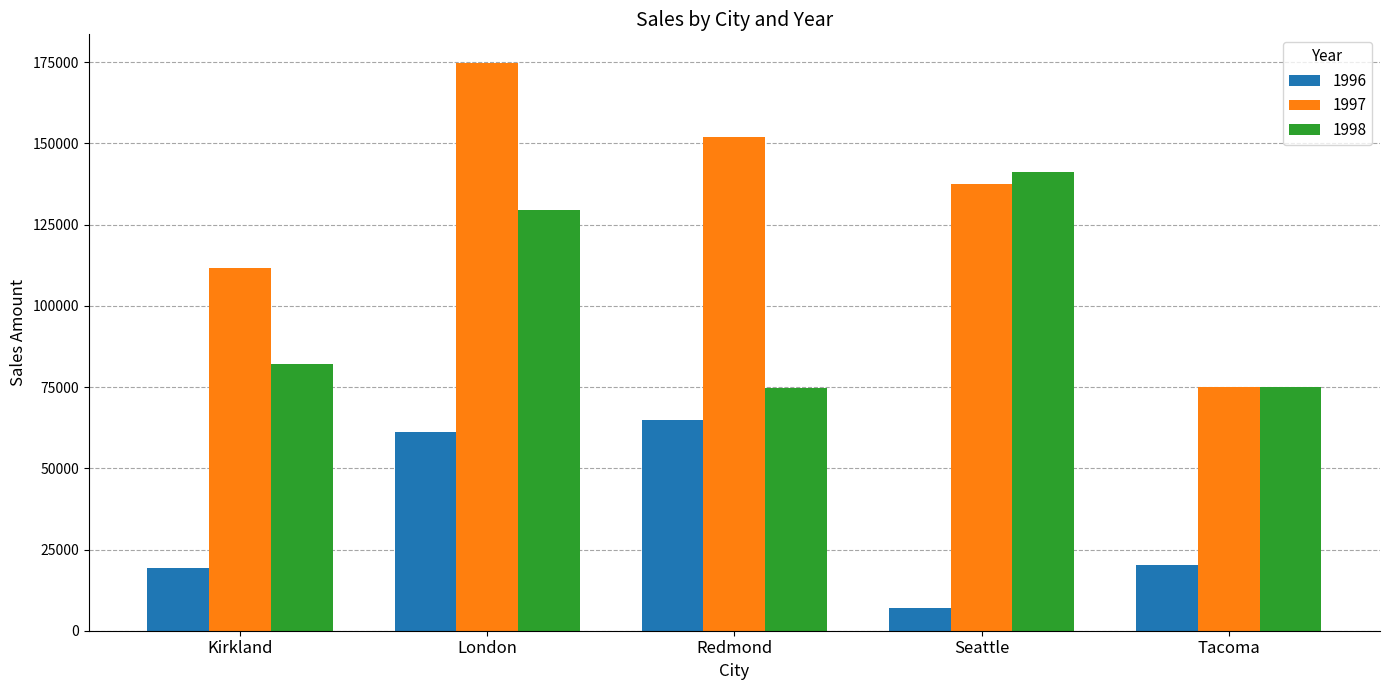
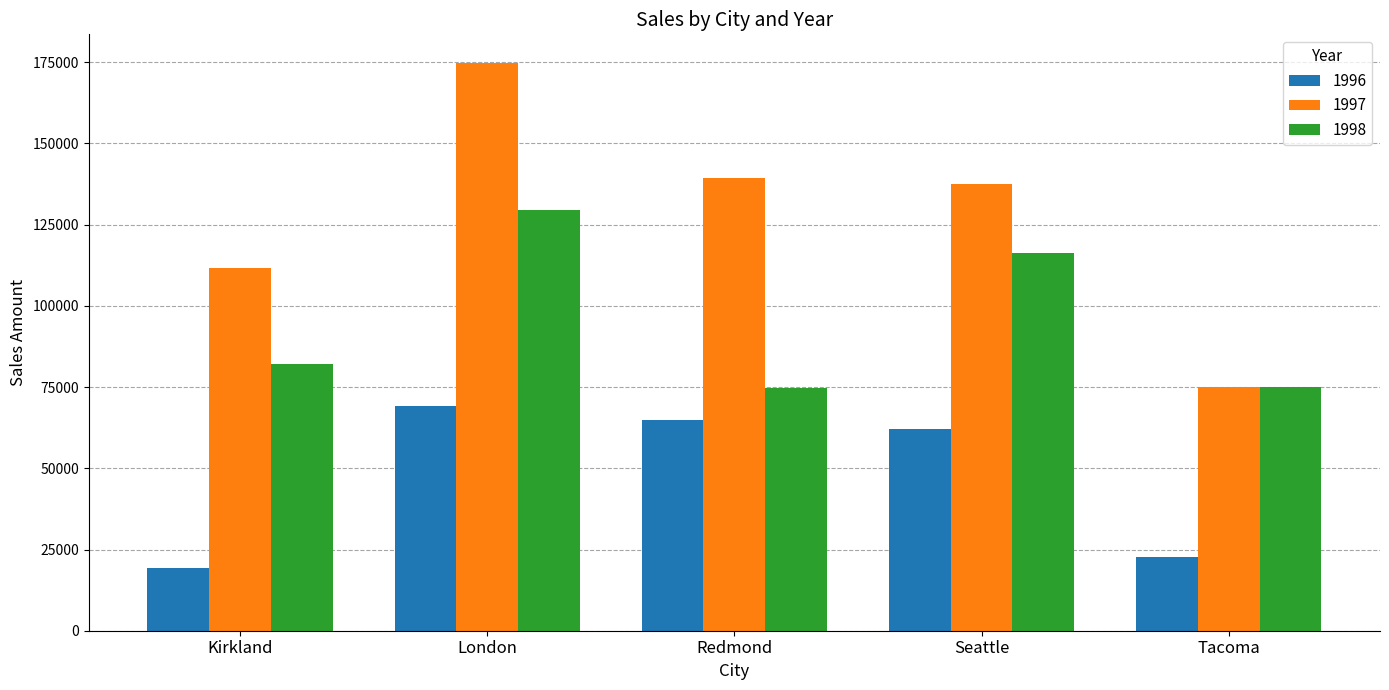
1996, London: 61000 -> 69000
1997, Redmond: 152000 -> 139000
1996, Seattle: 7000 -> 62000
1998, Seattle: 141000 -> 116000
1996, Tacoma: 20000 -> 23000
